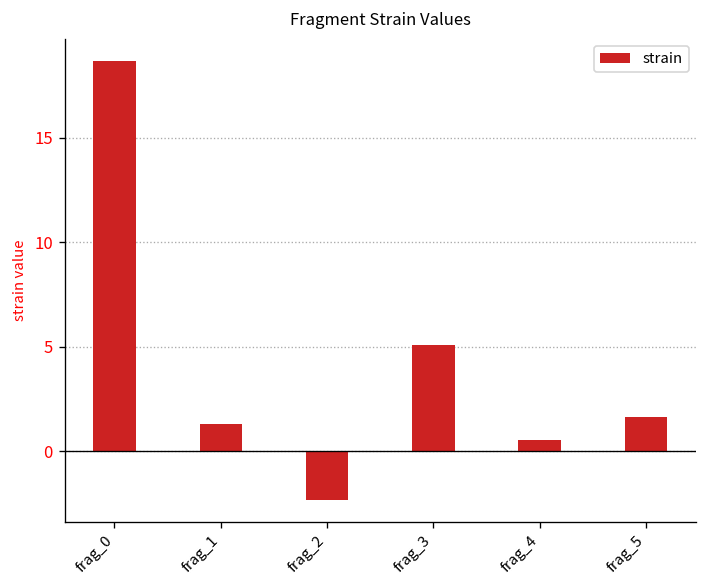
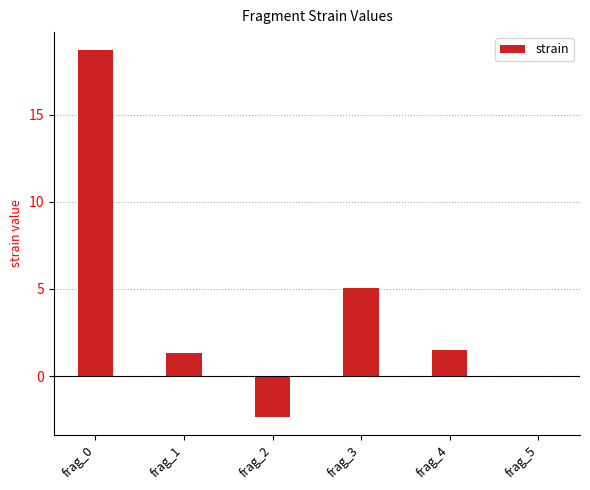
frag_4: 0.6 -> 1.5
frag_5: 1.7 -> 0.0
